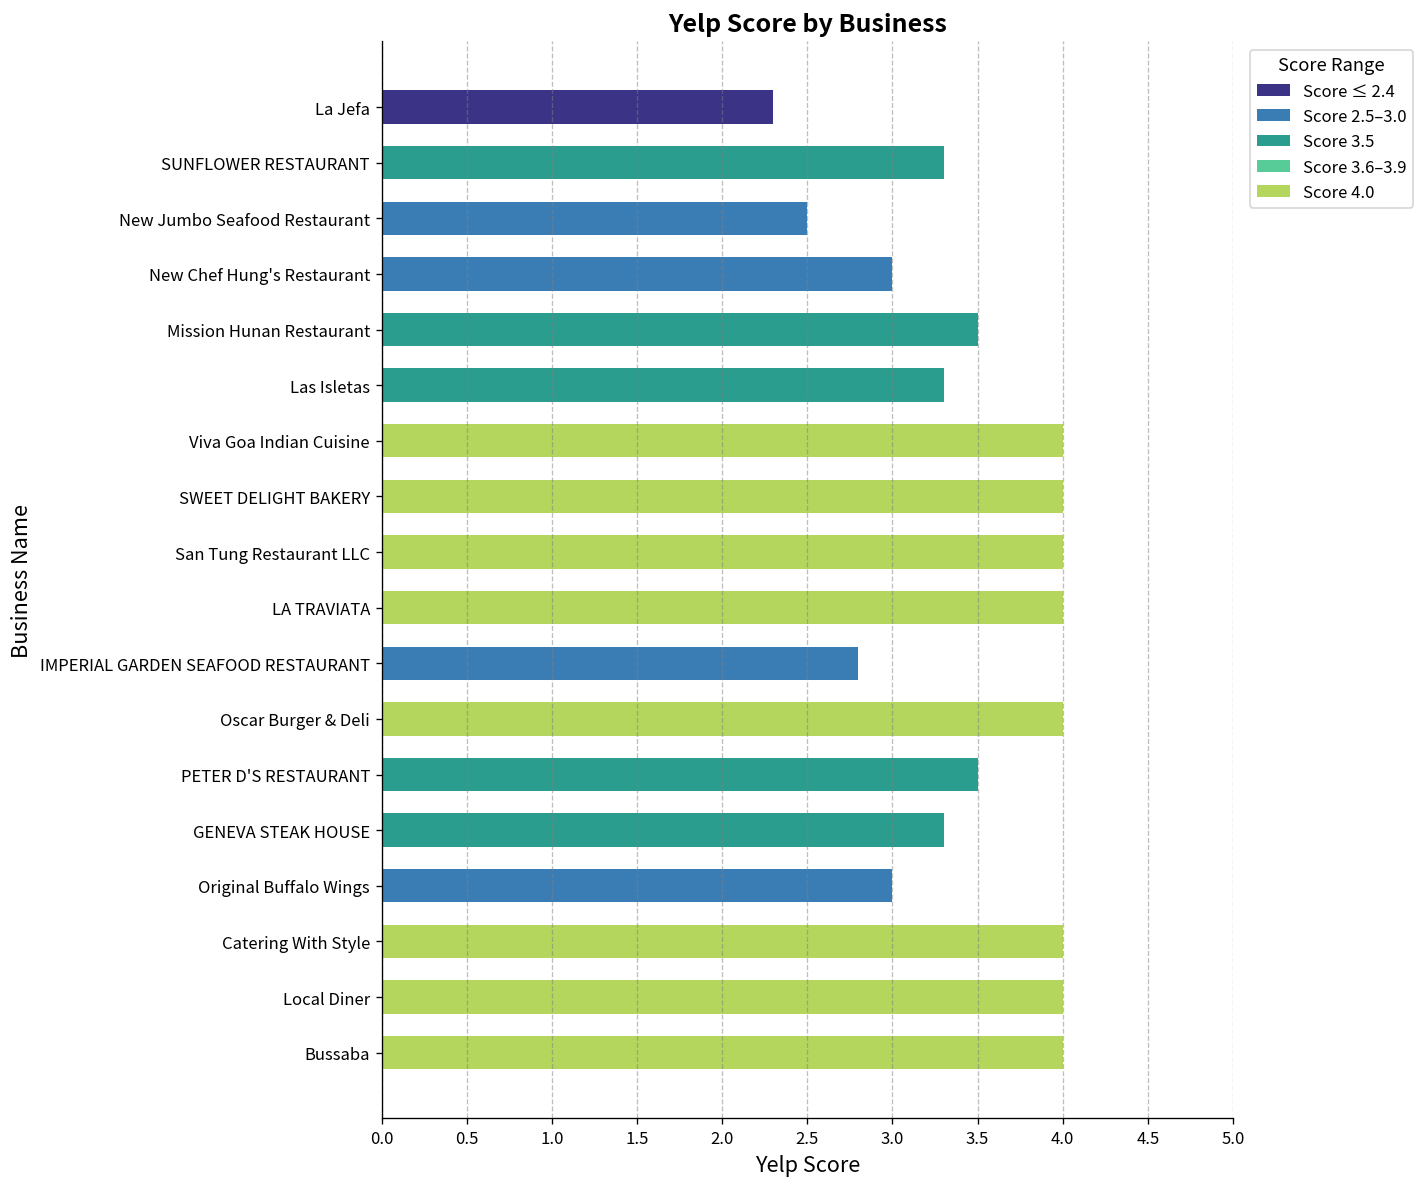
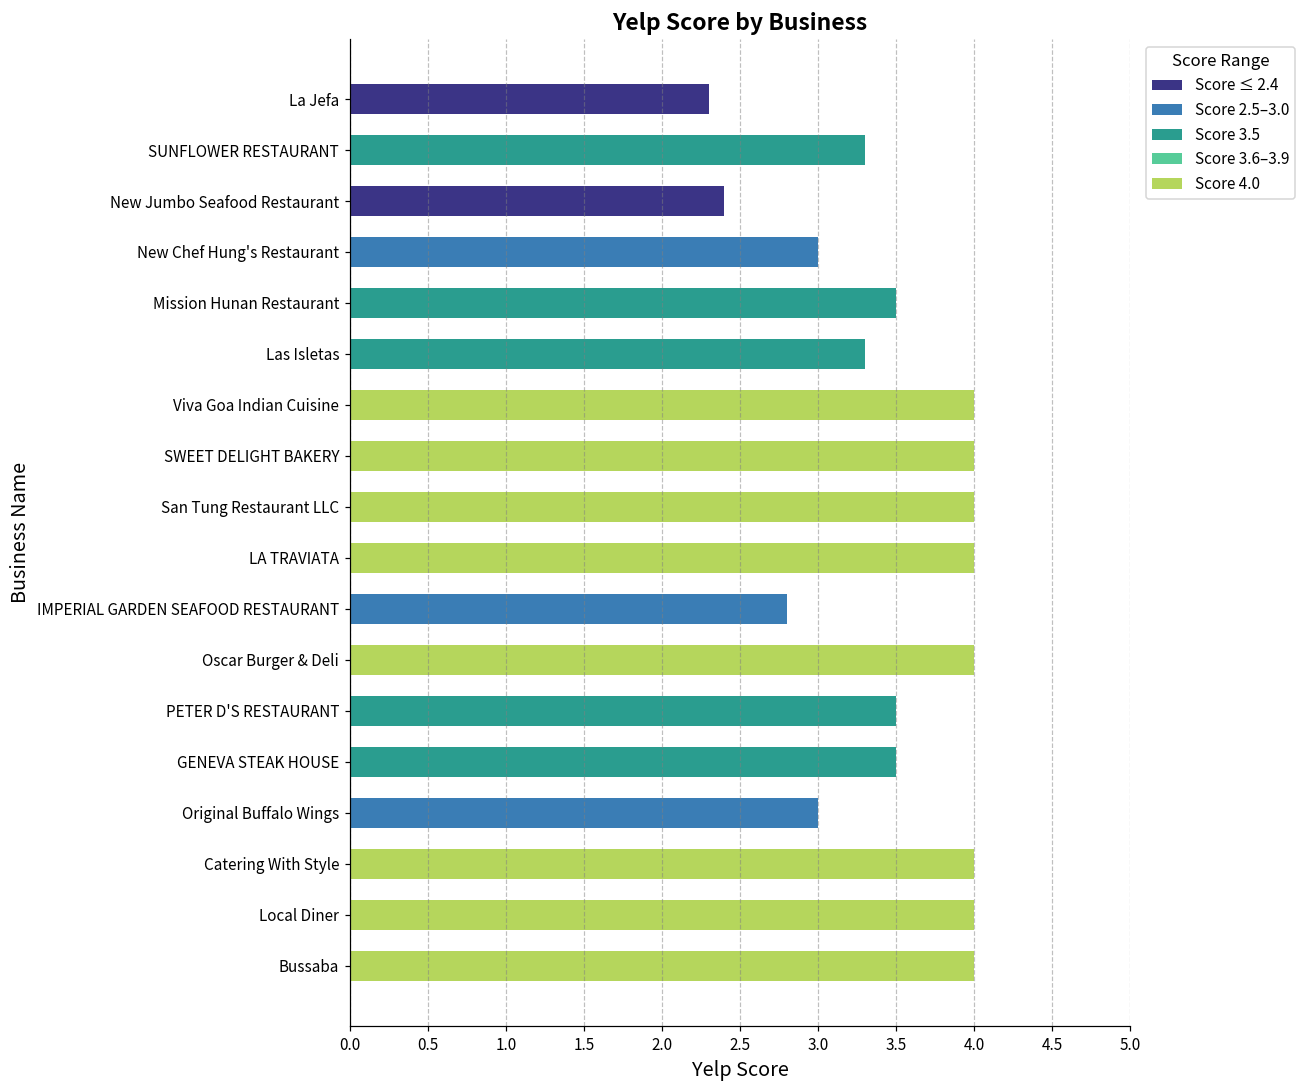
New Jumbo Seafood Restaurant: 2.5 -> 2.4
GENEVA STEAK HOUSE: 3.3 -> 3.5
